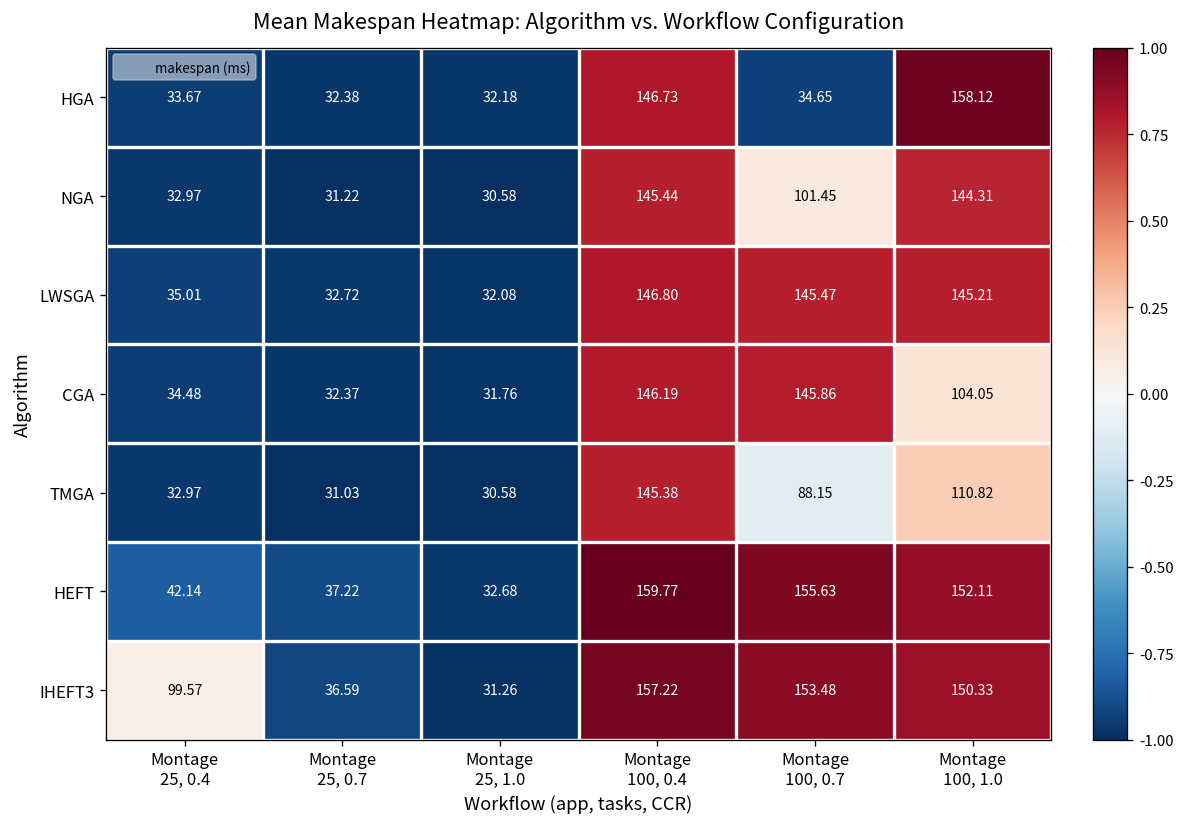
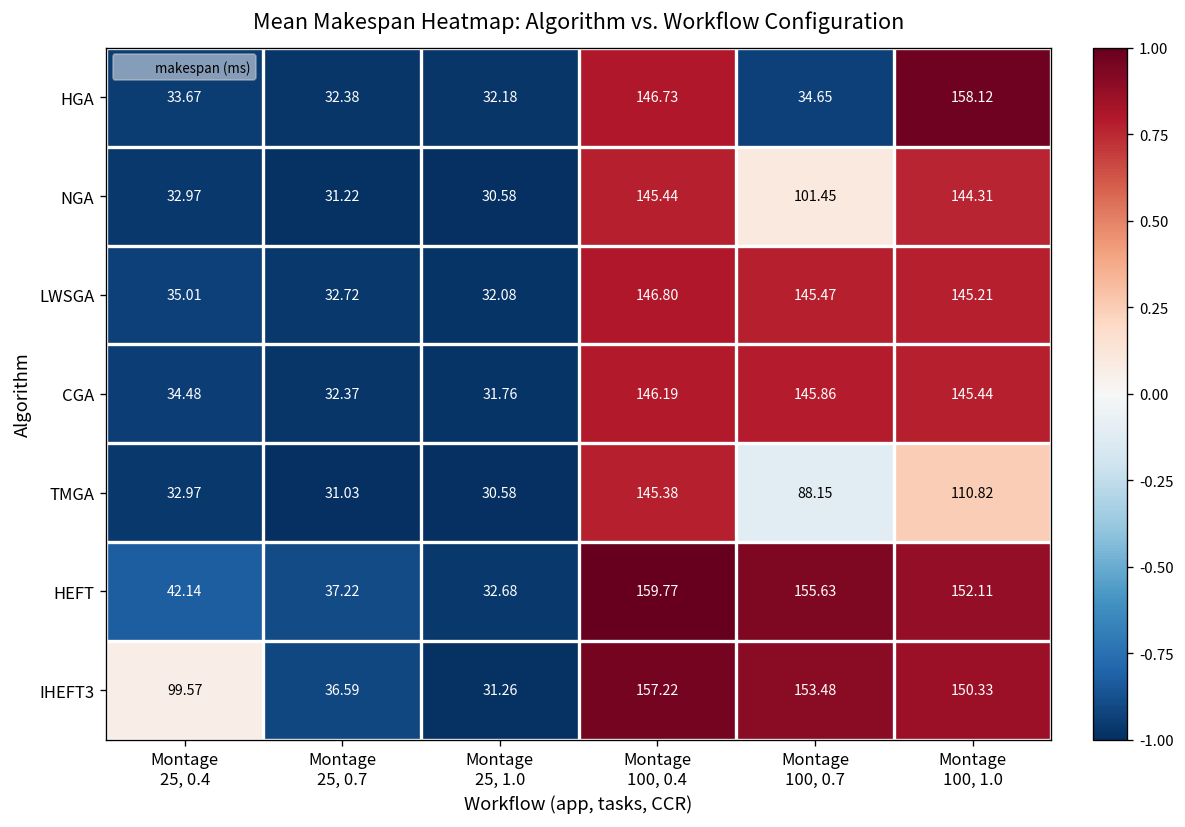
CGA, Montage 100, 1.0: 104.05 -> 145.44
